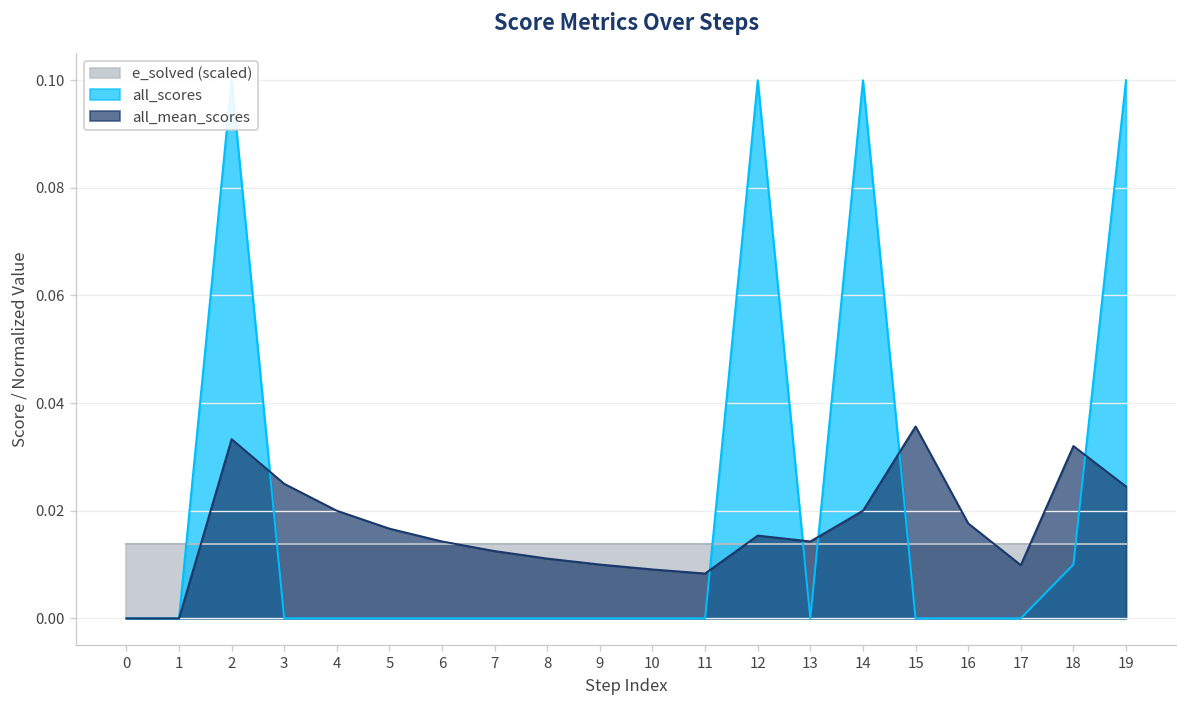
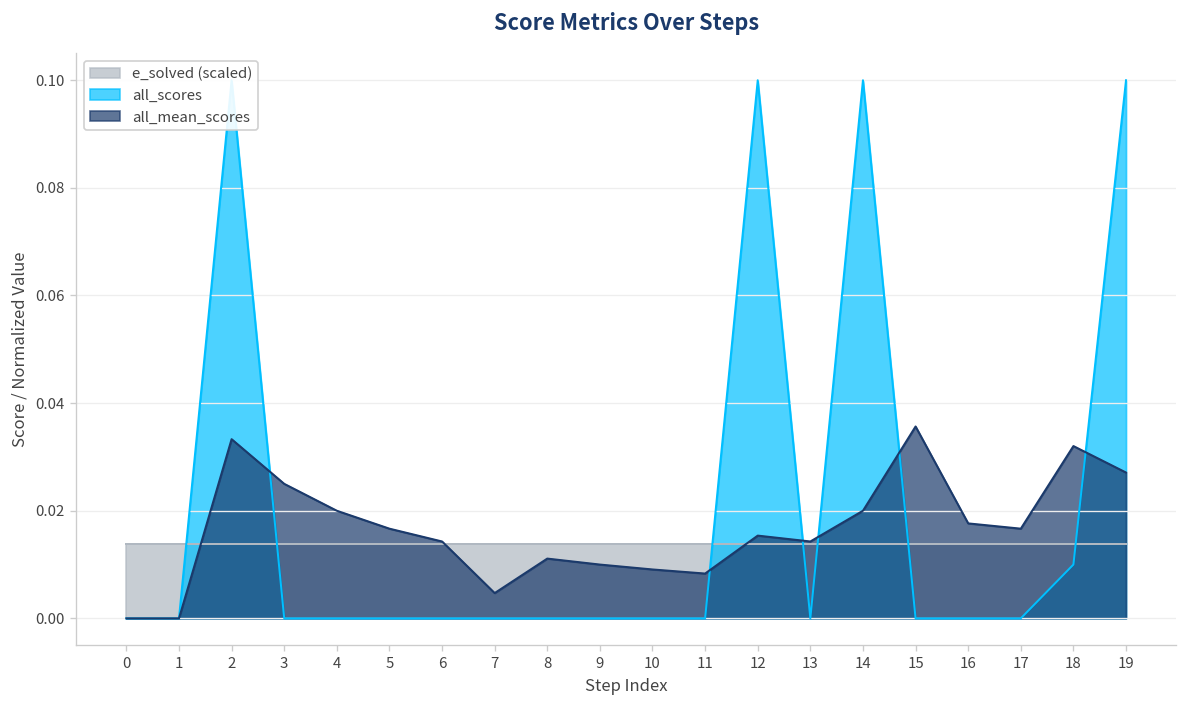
all_mean_scores, 7: 0.013 -> 0.005
all_mean_scores, 17: 0.010 -> 0.017
all_mean_scores, 19: 0.025 -> 0.027
